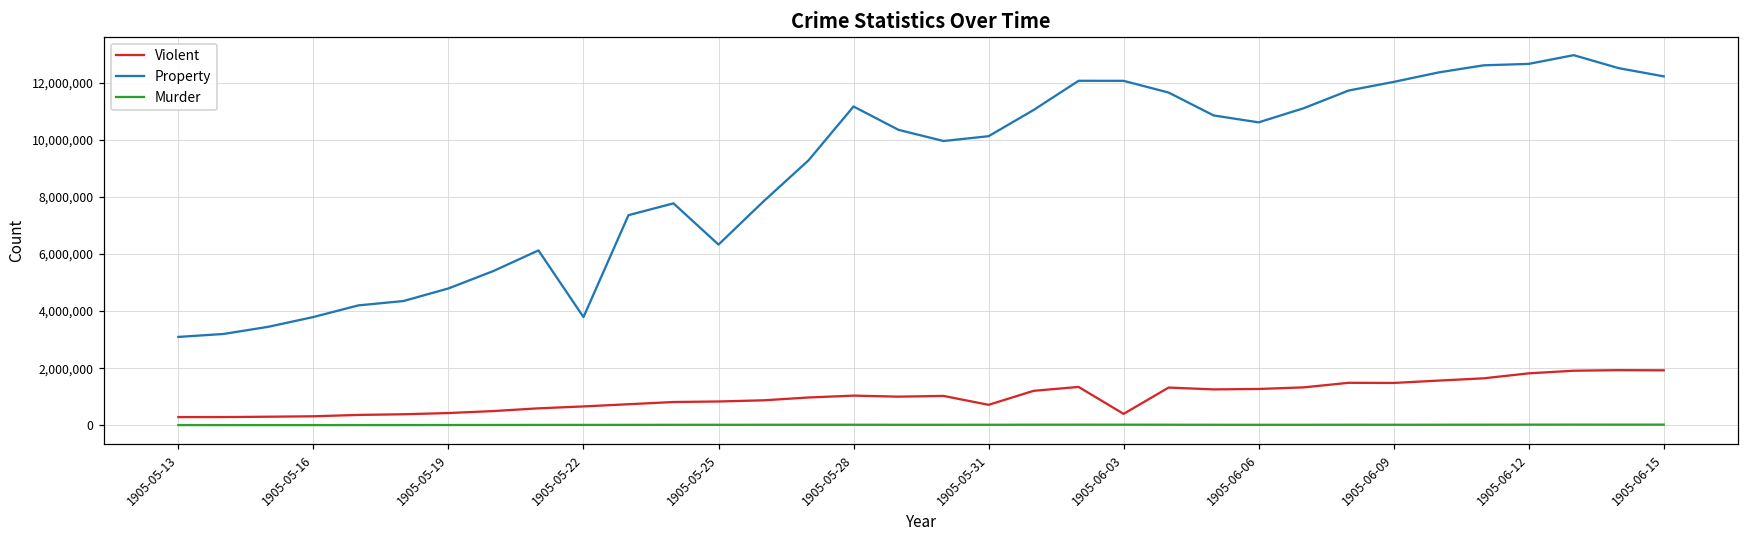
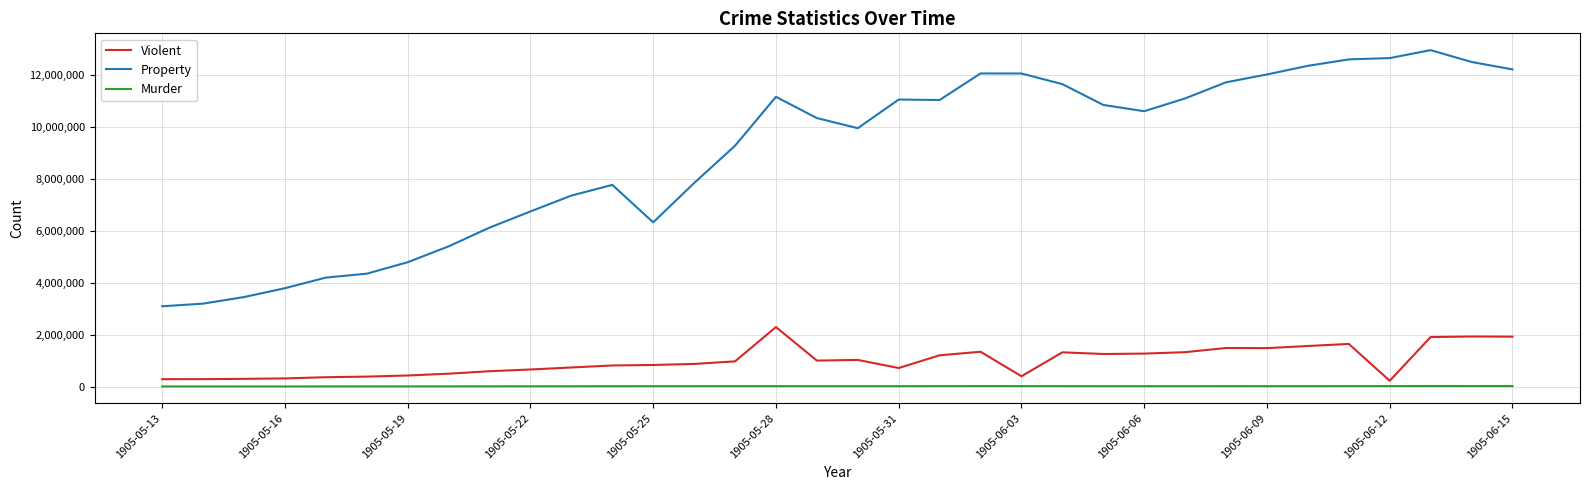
Property, 1905-05-22: 3,800,000 -> 6,700,000
Violent, 1905-05-28: 1,000,000 -> 2,300,000
Property, 1905-05-31: 10,100,000 -> 11,100,000
Violent, 1905-06-12: 1,800,000 -> 200,000
